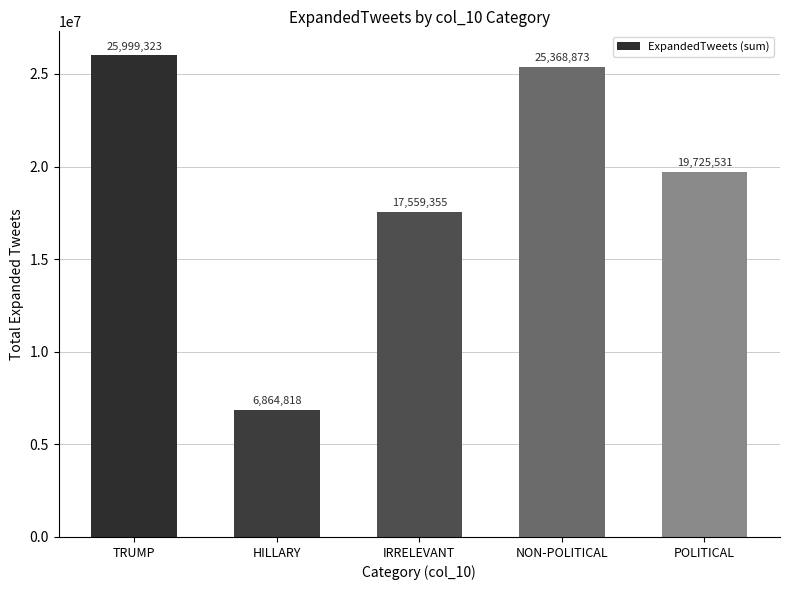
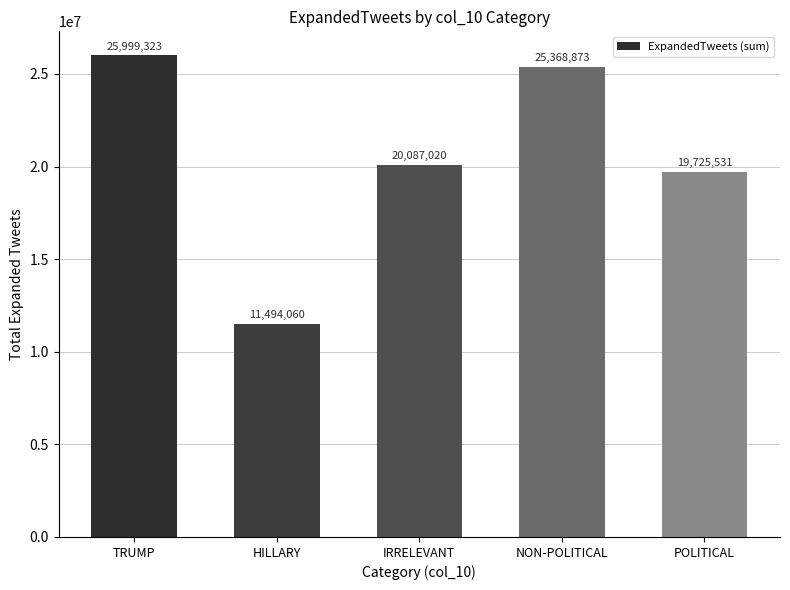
HILLARY: 6,864,818 -> 11,494,060
IRRELEVANT: 17,559,355 -> 20,087,020
